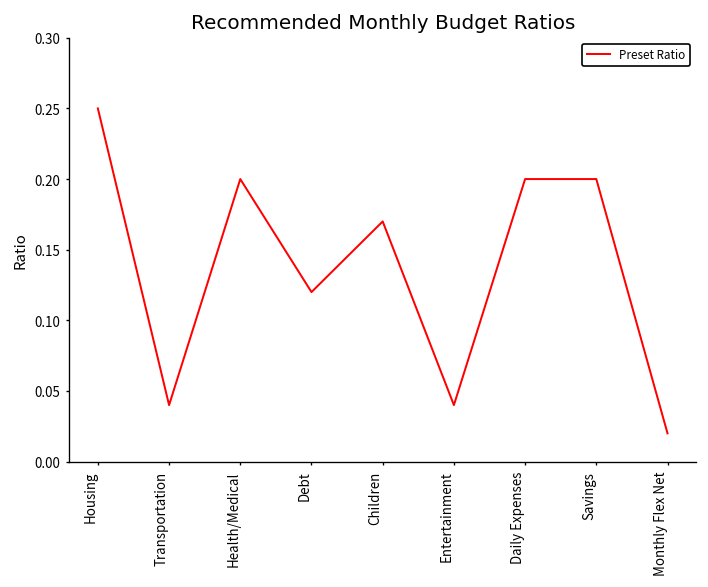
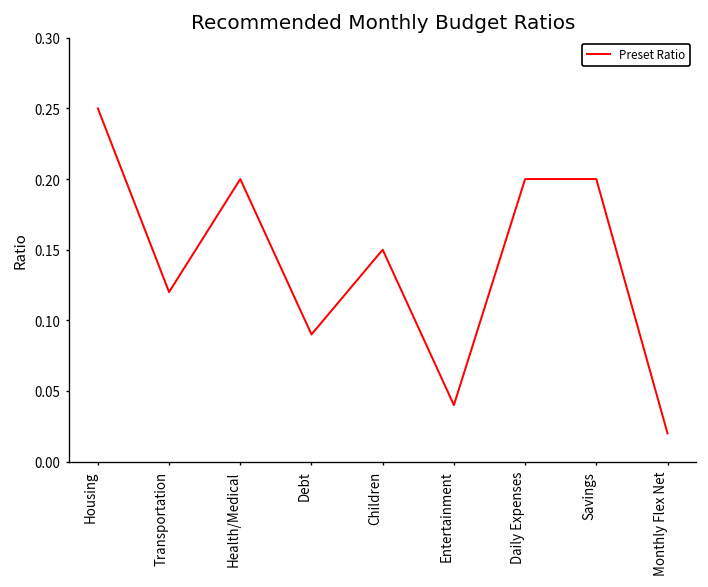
Transportation: 0.04 -> 0.12
Debt: 0.12 -> 0.09
Children: 0.17 -> 0.15
